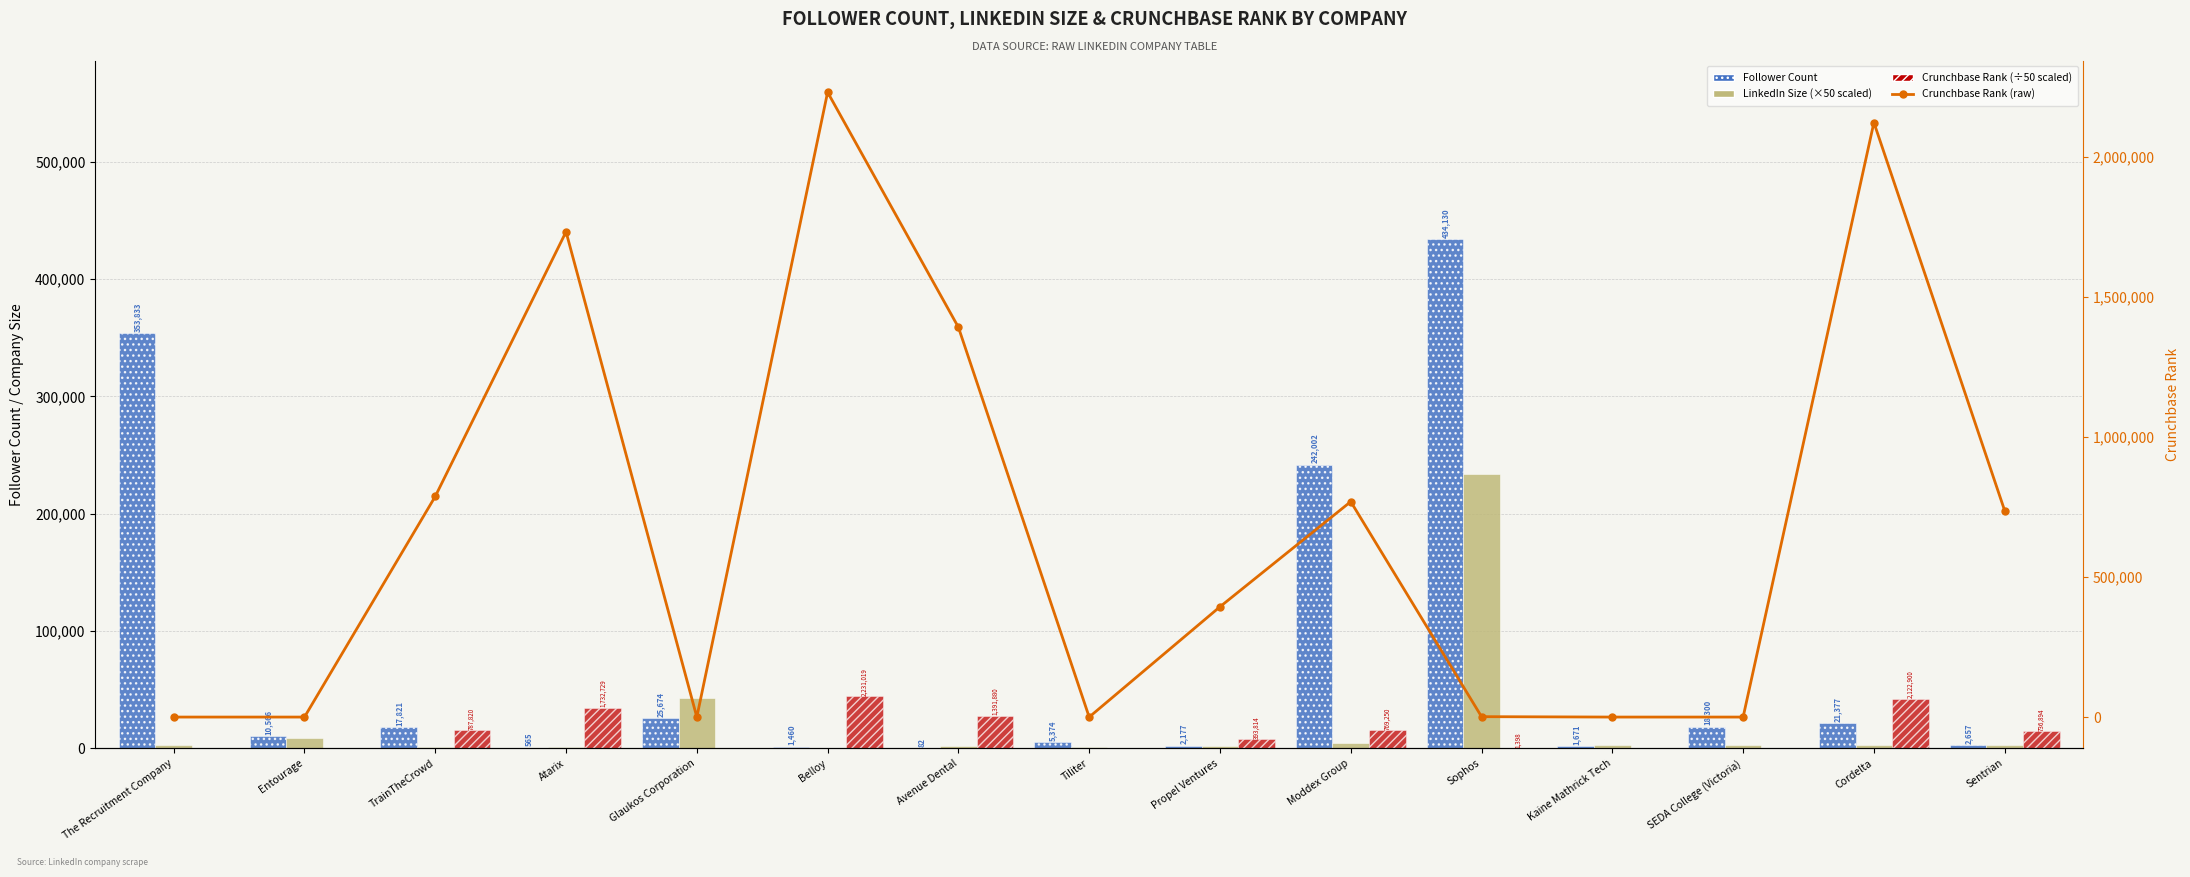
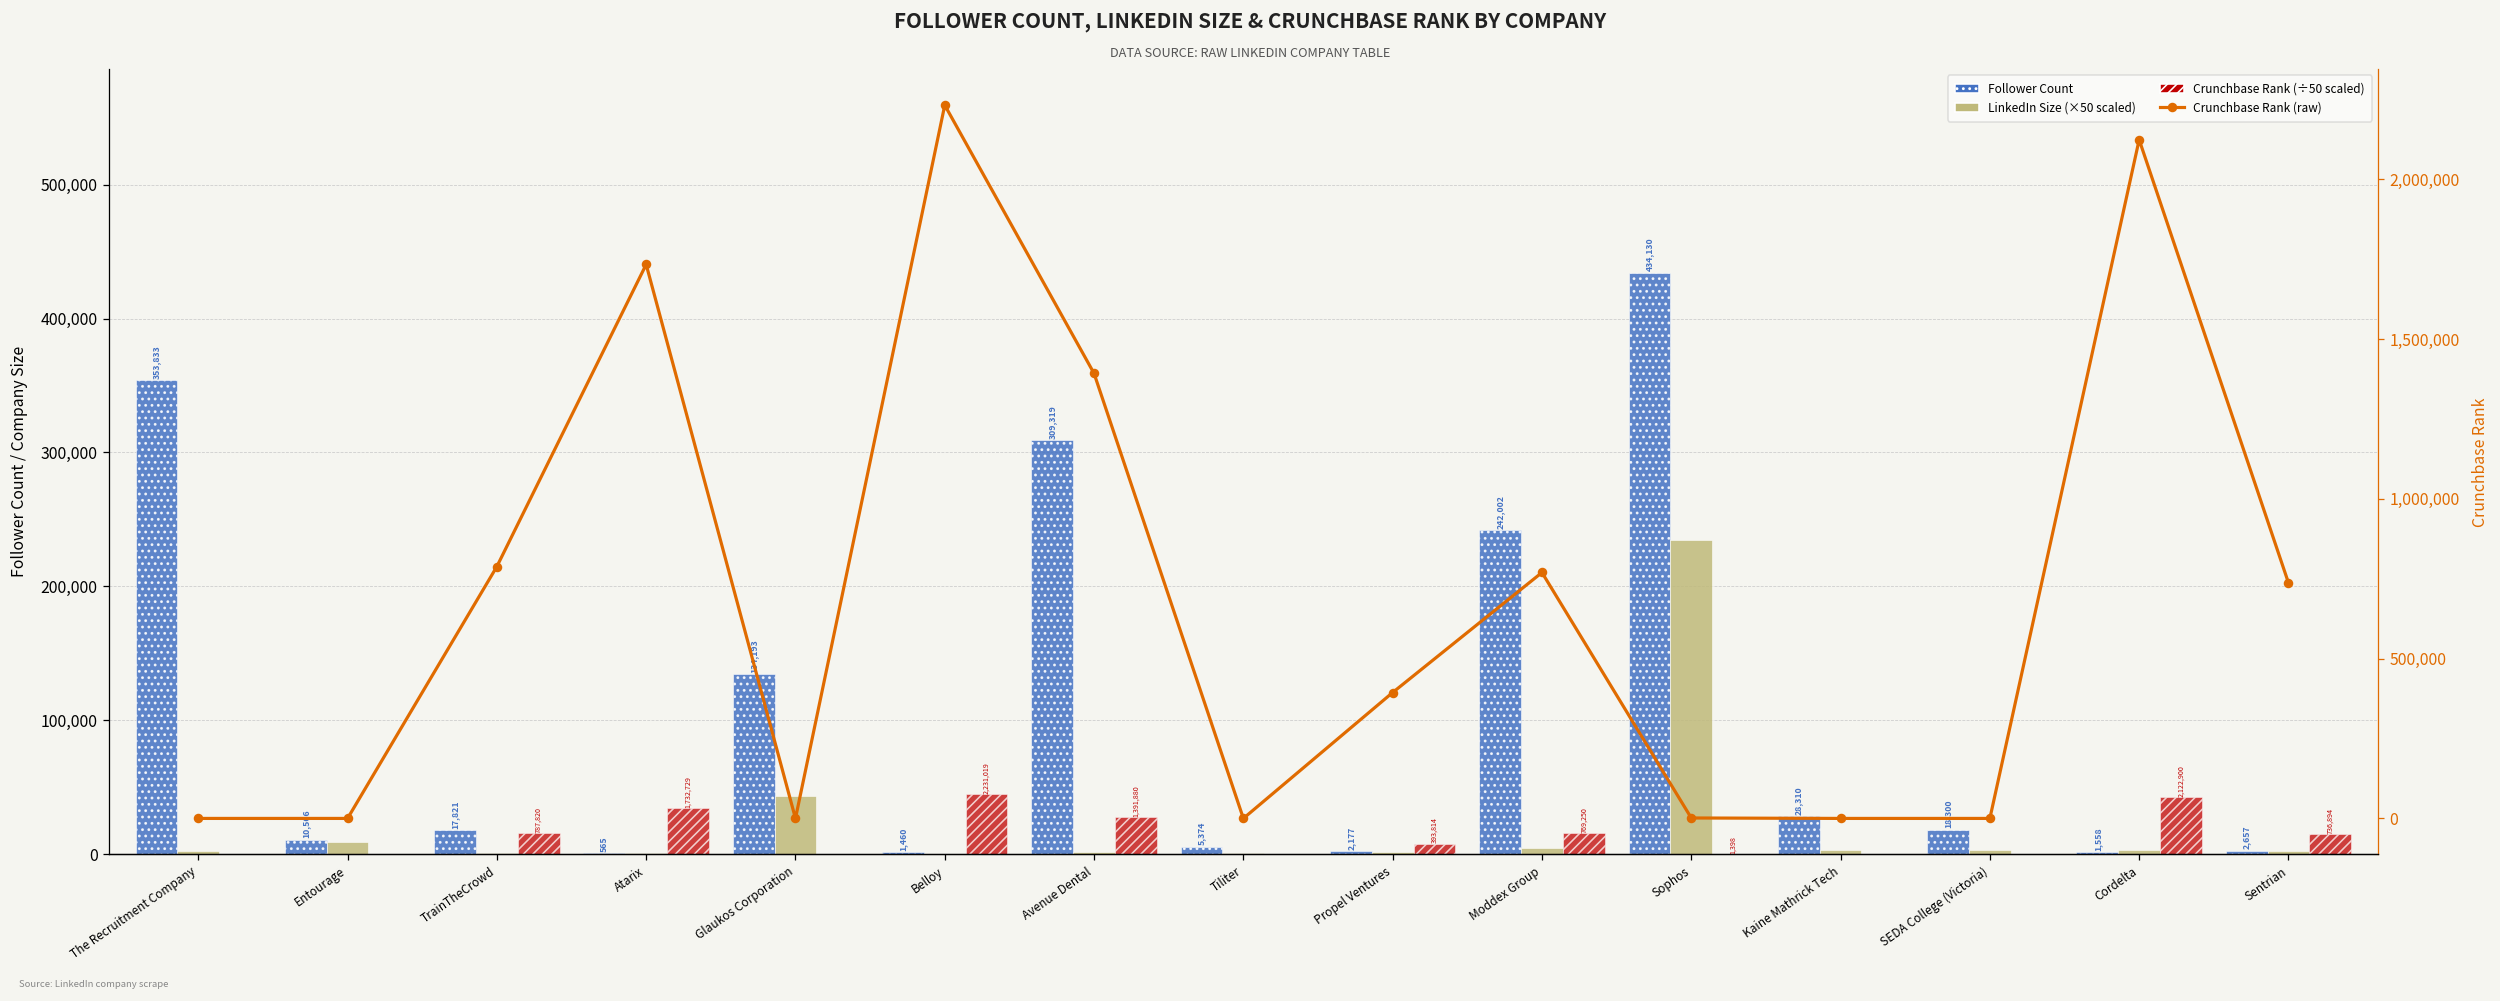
Follower Count, Glaukos Corporation: 25,674 -> 134,193
Follower Count, Avenue Dental: 82 -> 309,319
Follower Count, Kaine Mathrick Tech: 1,671 -> 28,310
Follower Count, Cordelta: 21,377 -> 1,558
